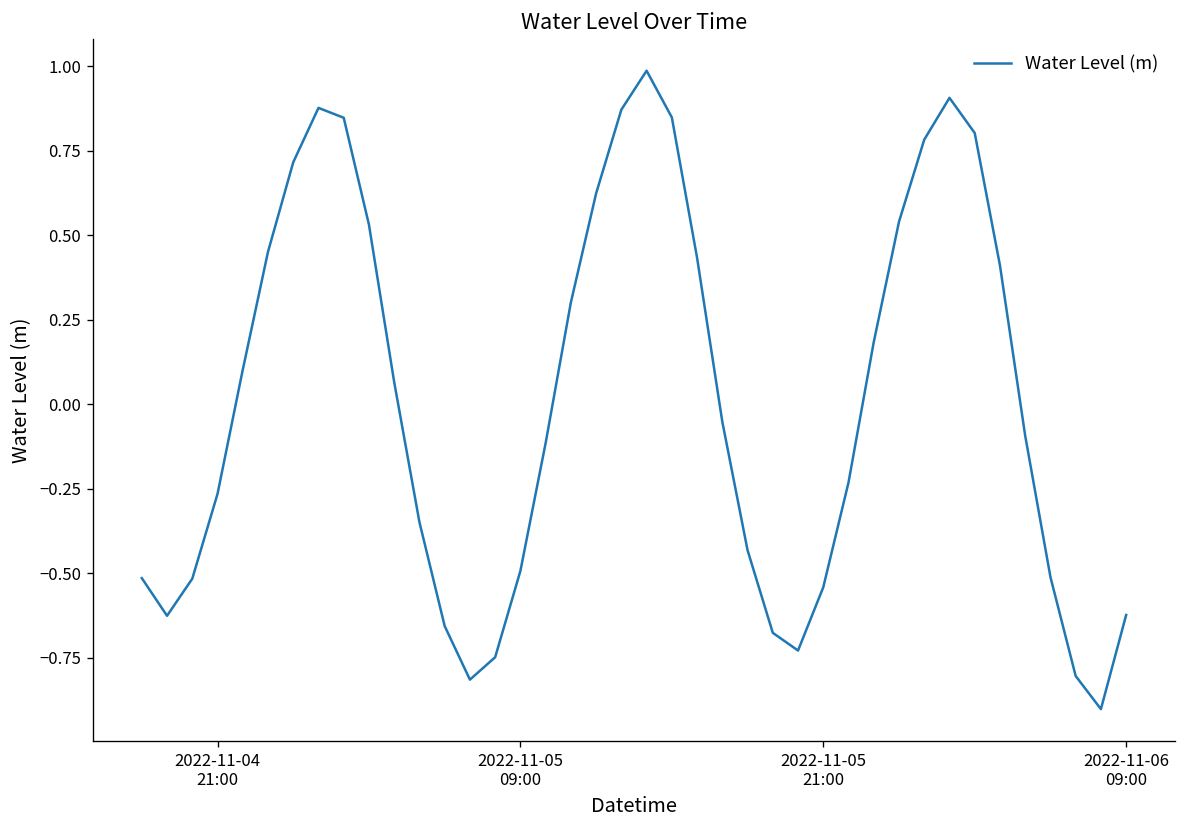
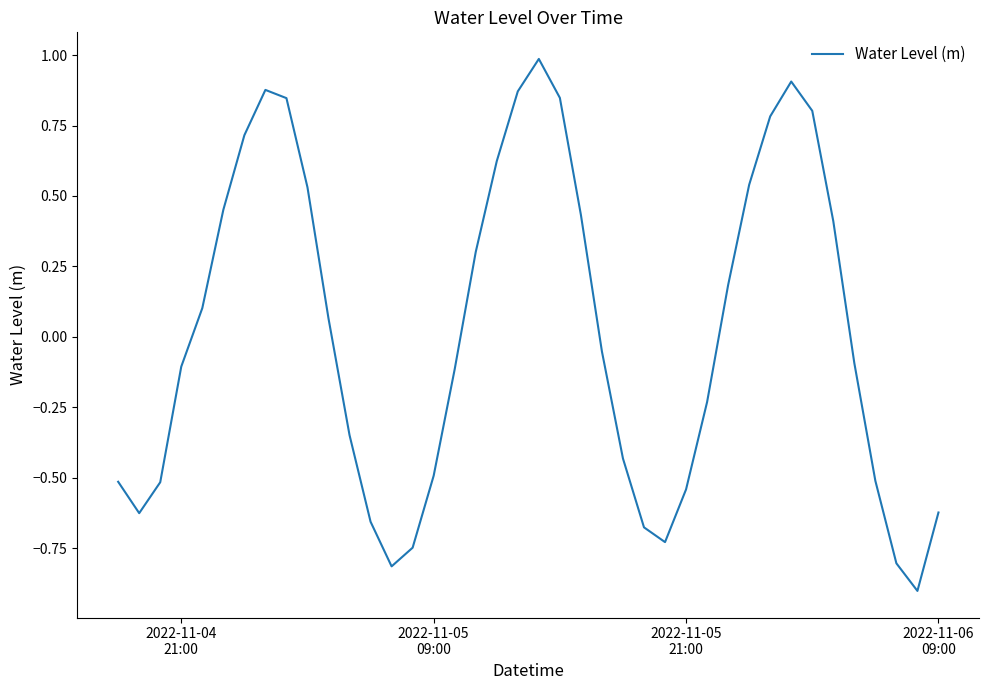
2022-11-04 21:00: -0.27 -> -0.11
